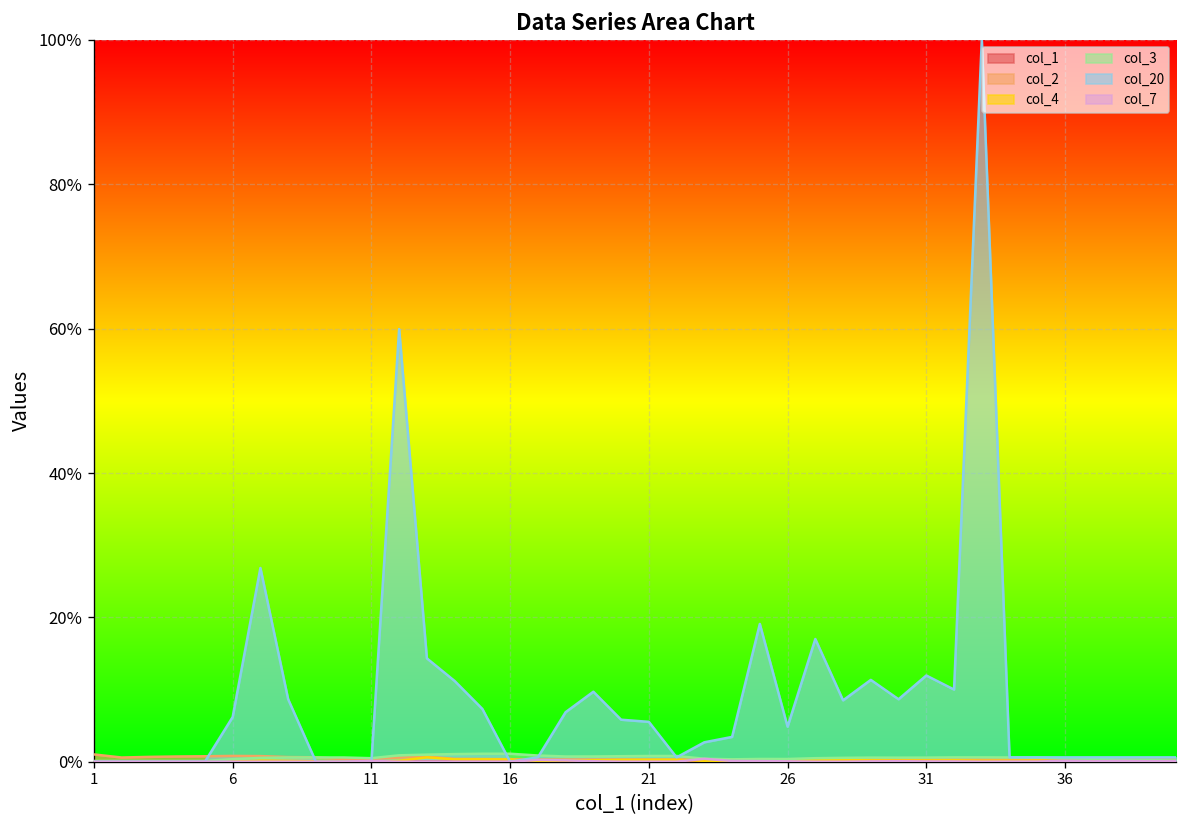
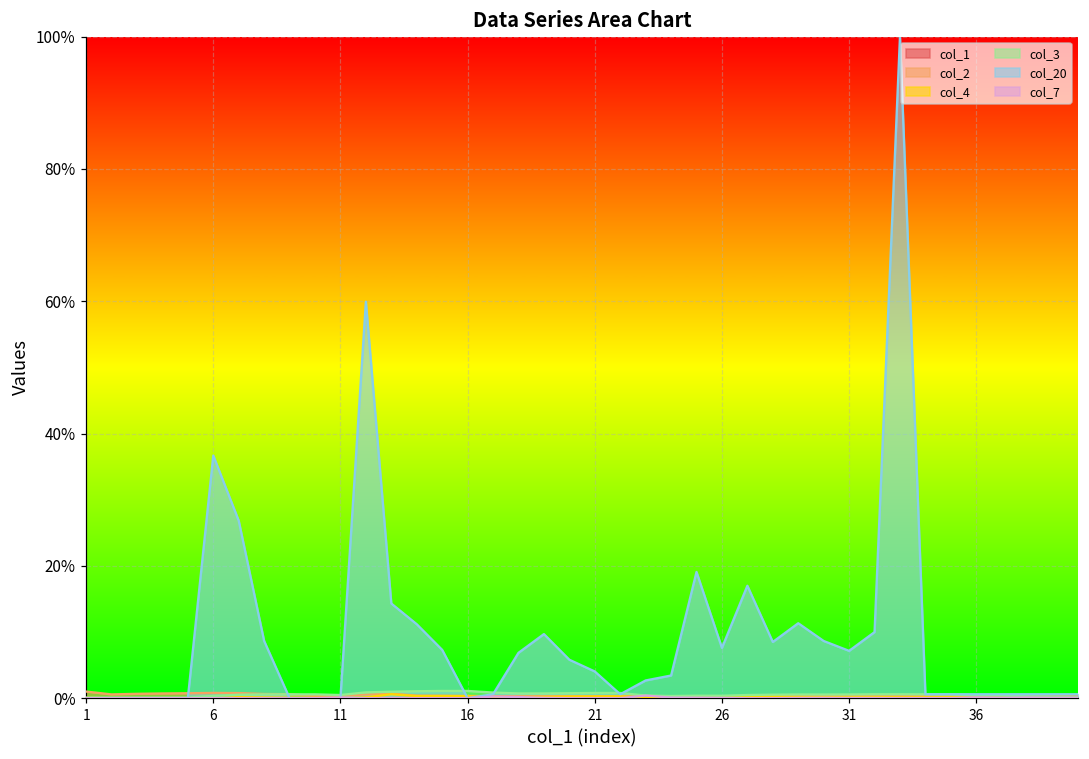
col_20, 6: 6% -> 37%
col_20, 21: 6% -> 4%
col_20, 26: 5% -> 8%
col_20, 31: 12% -> 7%
